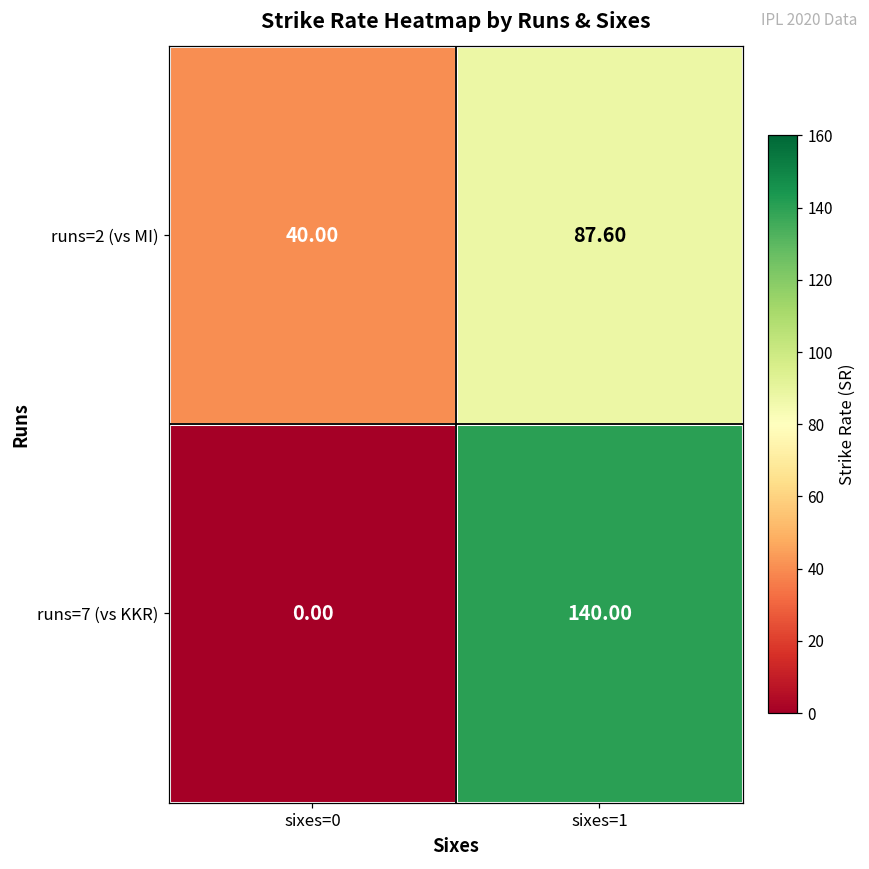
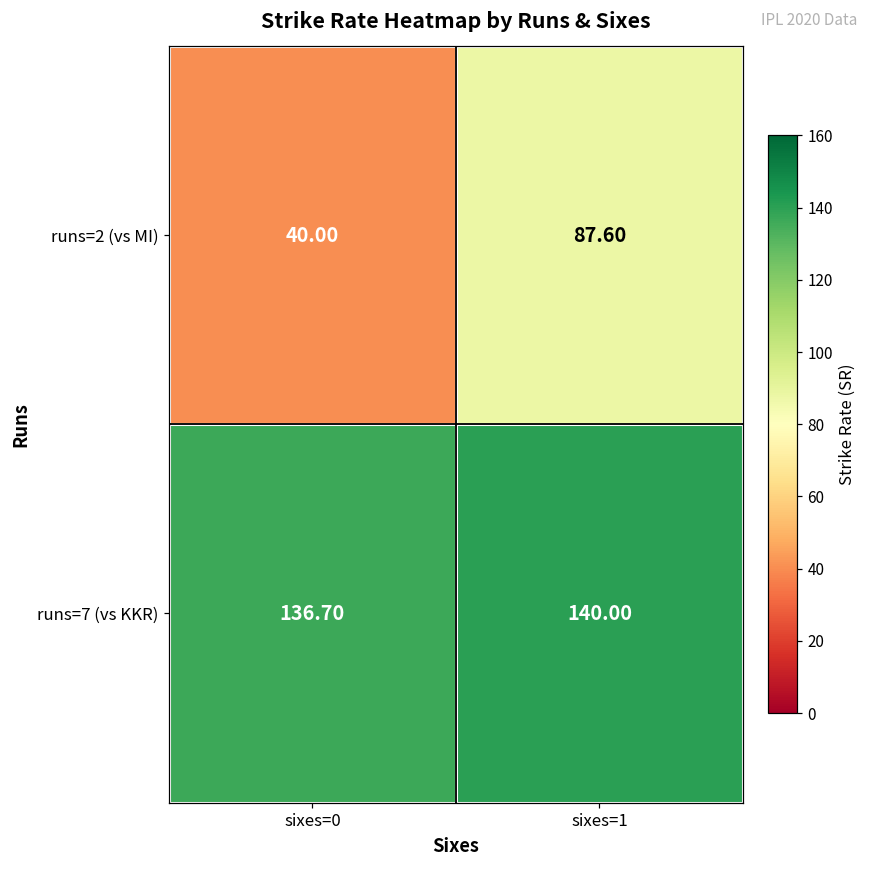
runs=7 (vs KKR), sixes=0: 0.00 -> 136.70
